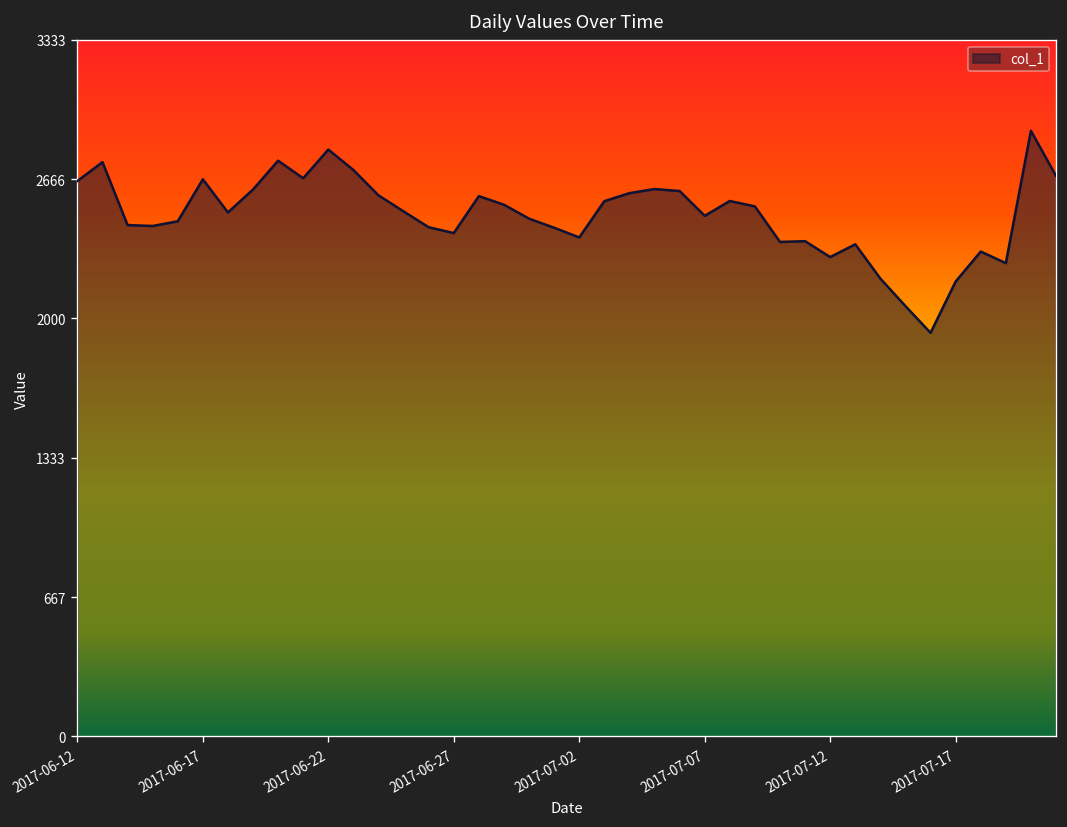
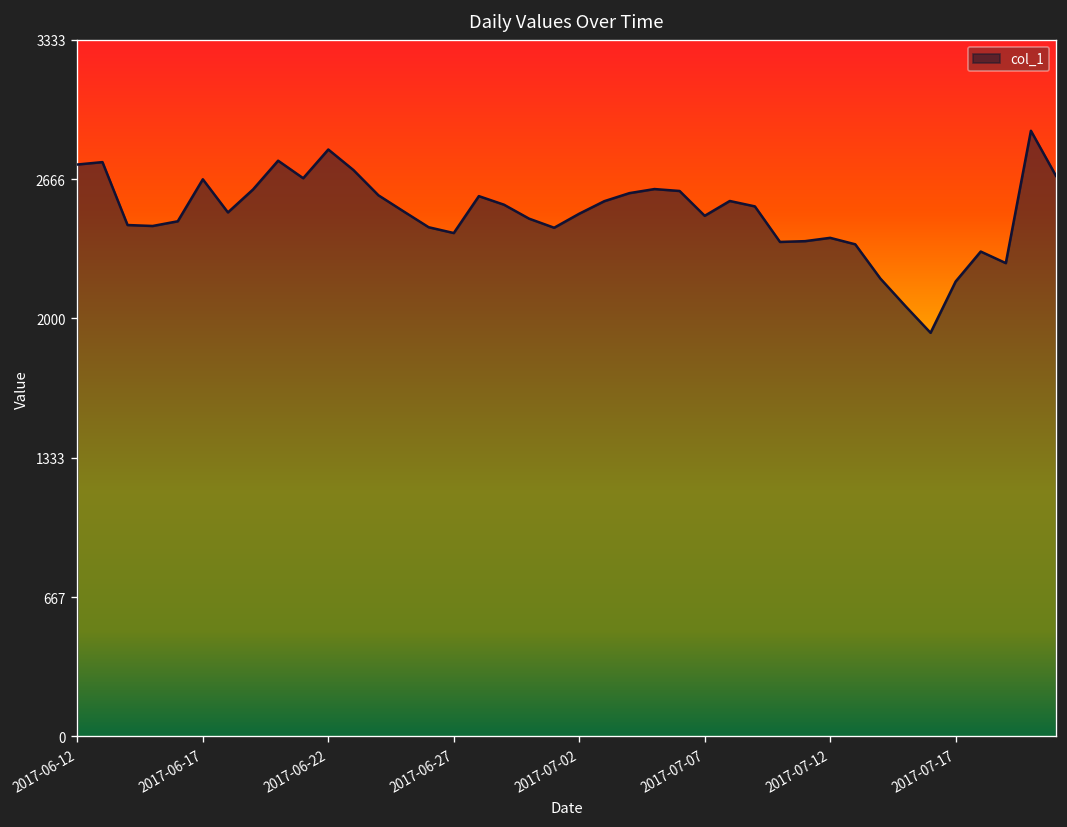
2017-06-12: 2660 -> 2740
2017-07-02: 2390 -> 2500
2017-07-12: 2290 -> 2390
